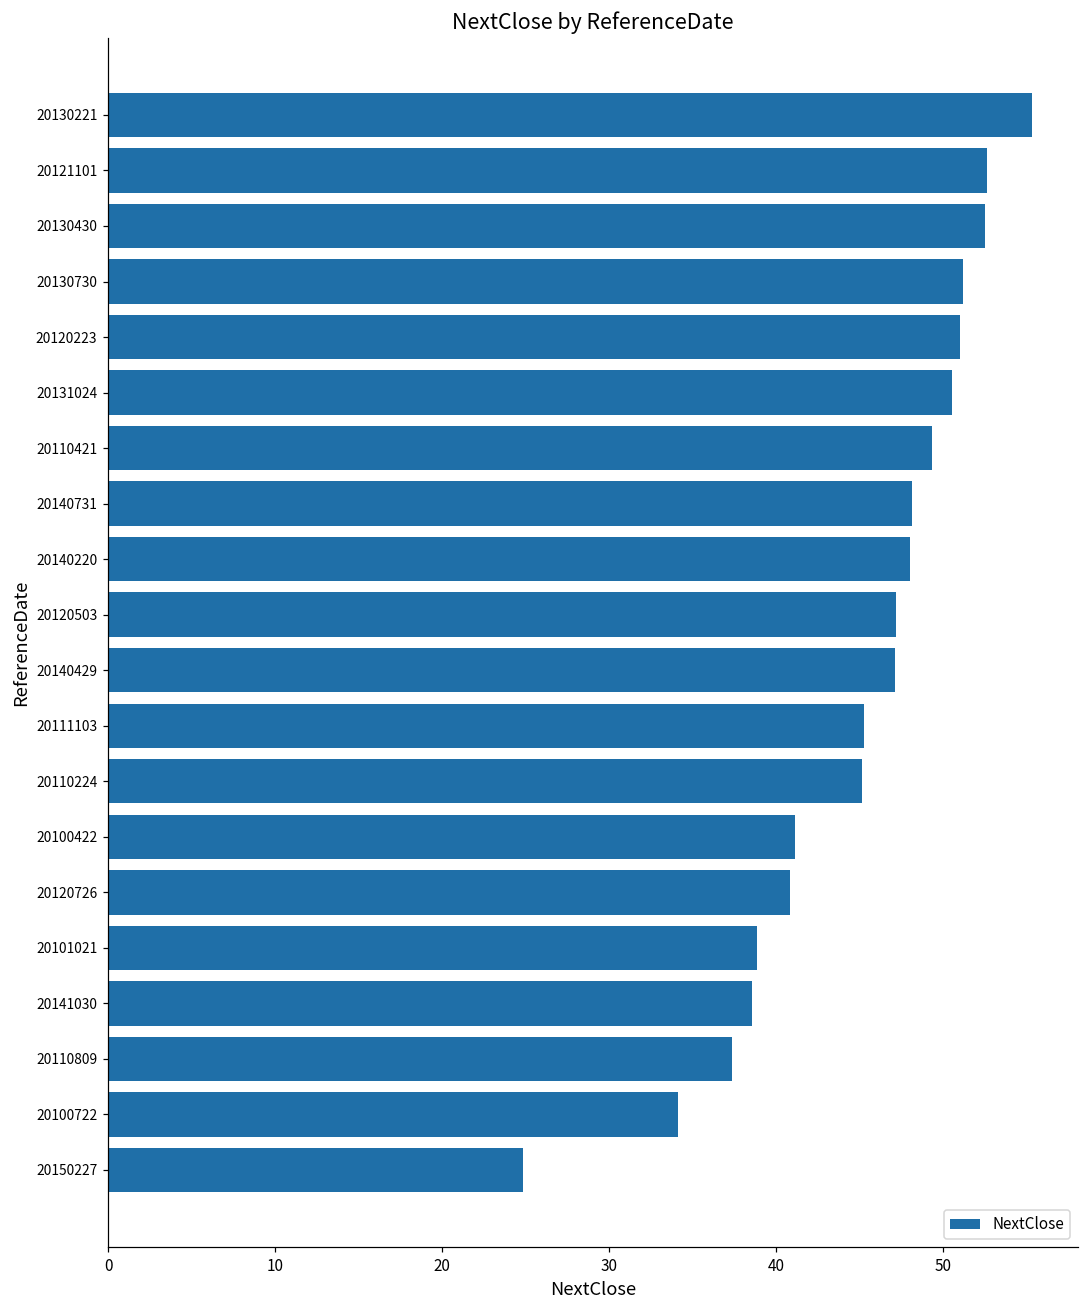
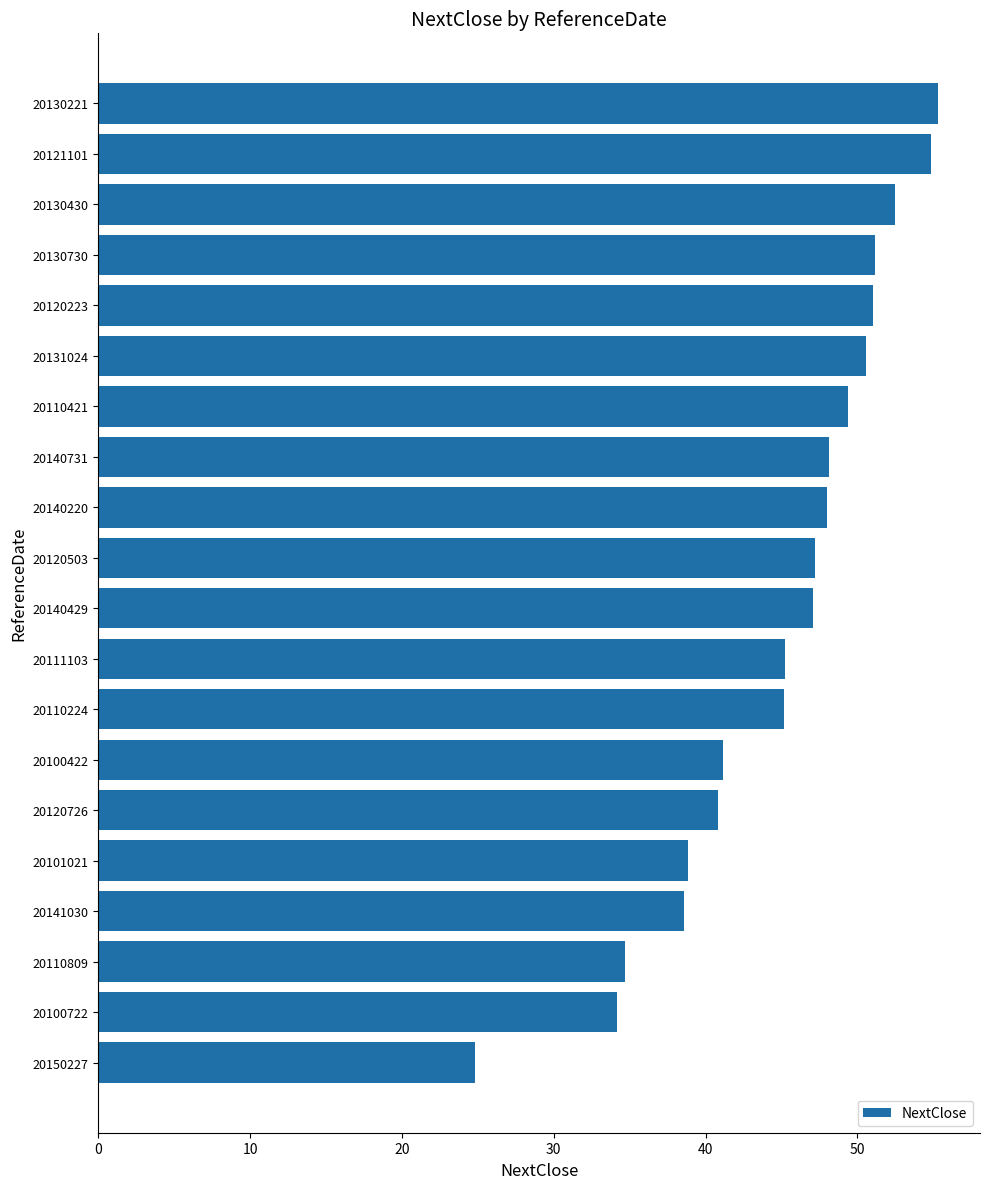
20121101: 52.6 -> 54.9
20110809: 37.3 -> 34.7
